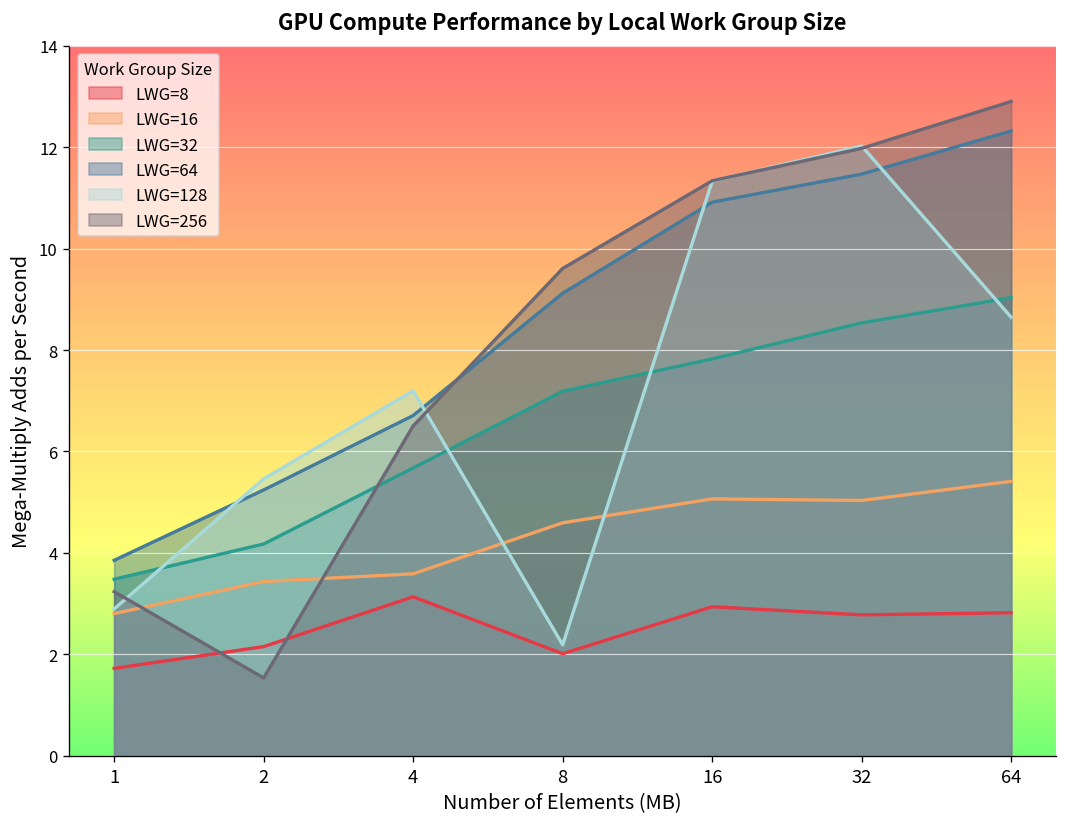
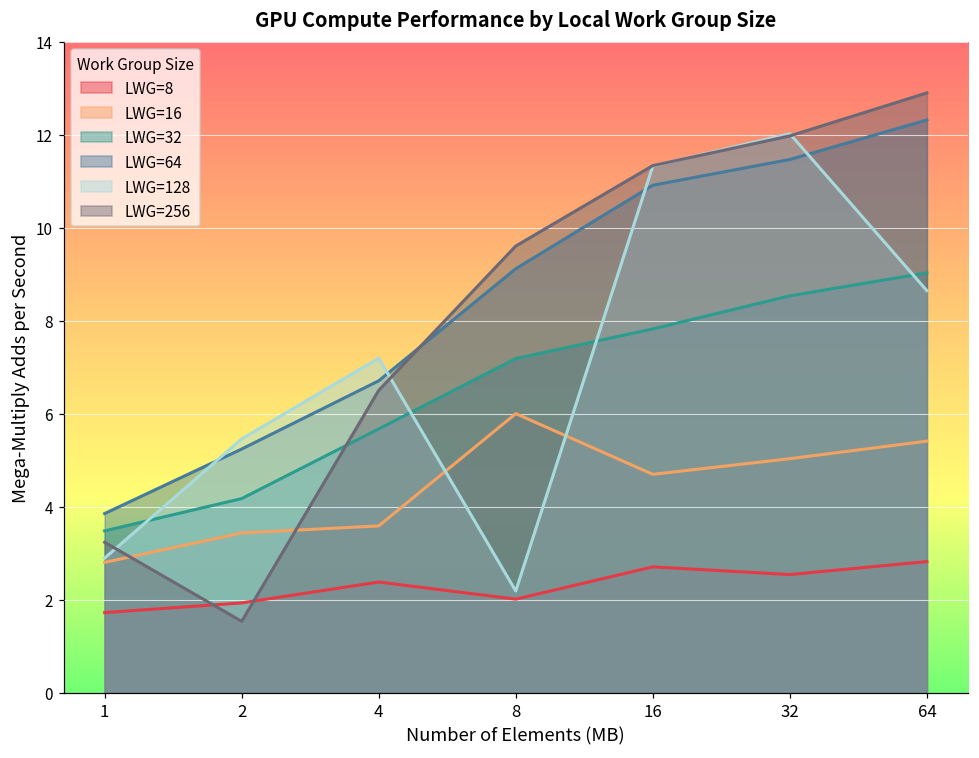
LWG=8, 2: 2.2 -> 1.9
LWG=8, 4: 3.1 -> 2.4
LWG=16, 8: 4.6 -> 6.0
LWG=8, 16: 2.9 -> 2.7
LWG=16, 16: 5.1 -> 4.7
LWG=8, 32: 2.8 -> 2.5
